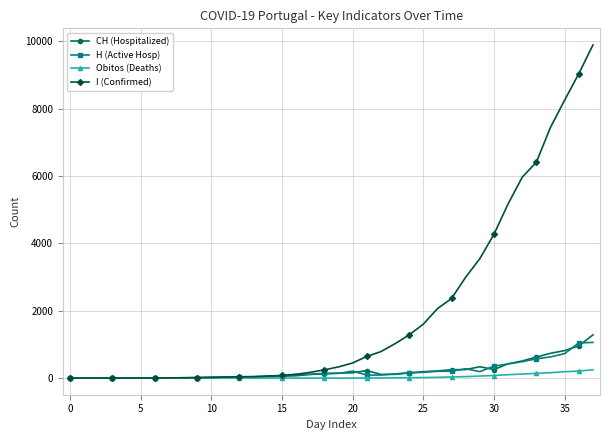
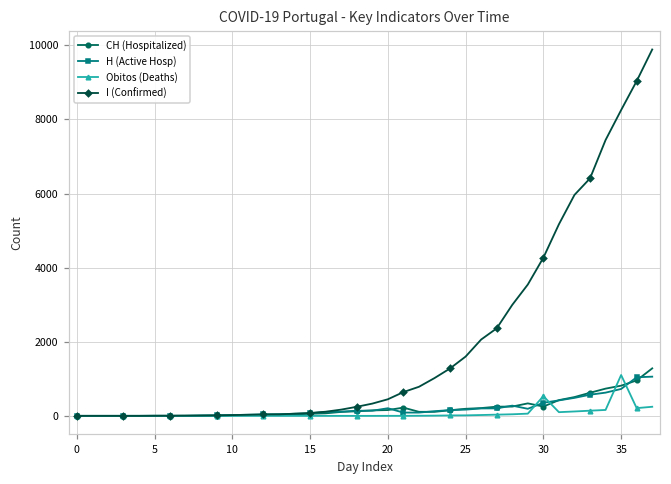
Obitos (Deaths), 30: 100 -> 500
Obitos (Deaths), 35: 200 -> 1100
